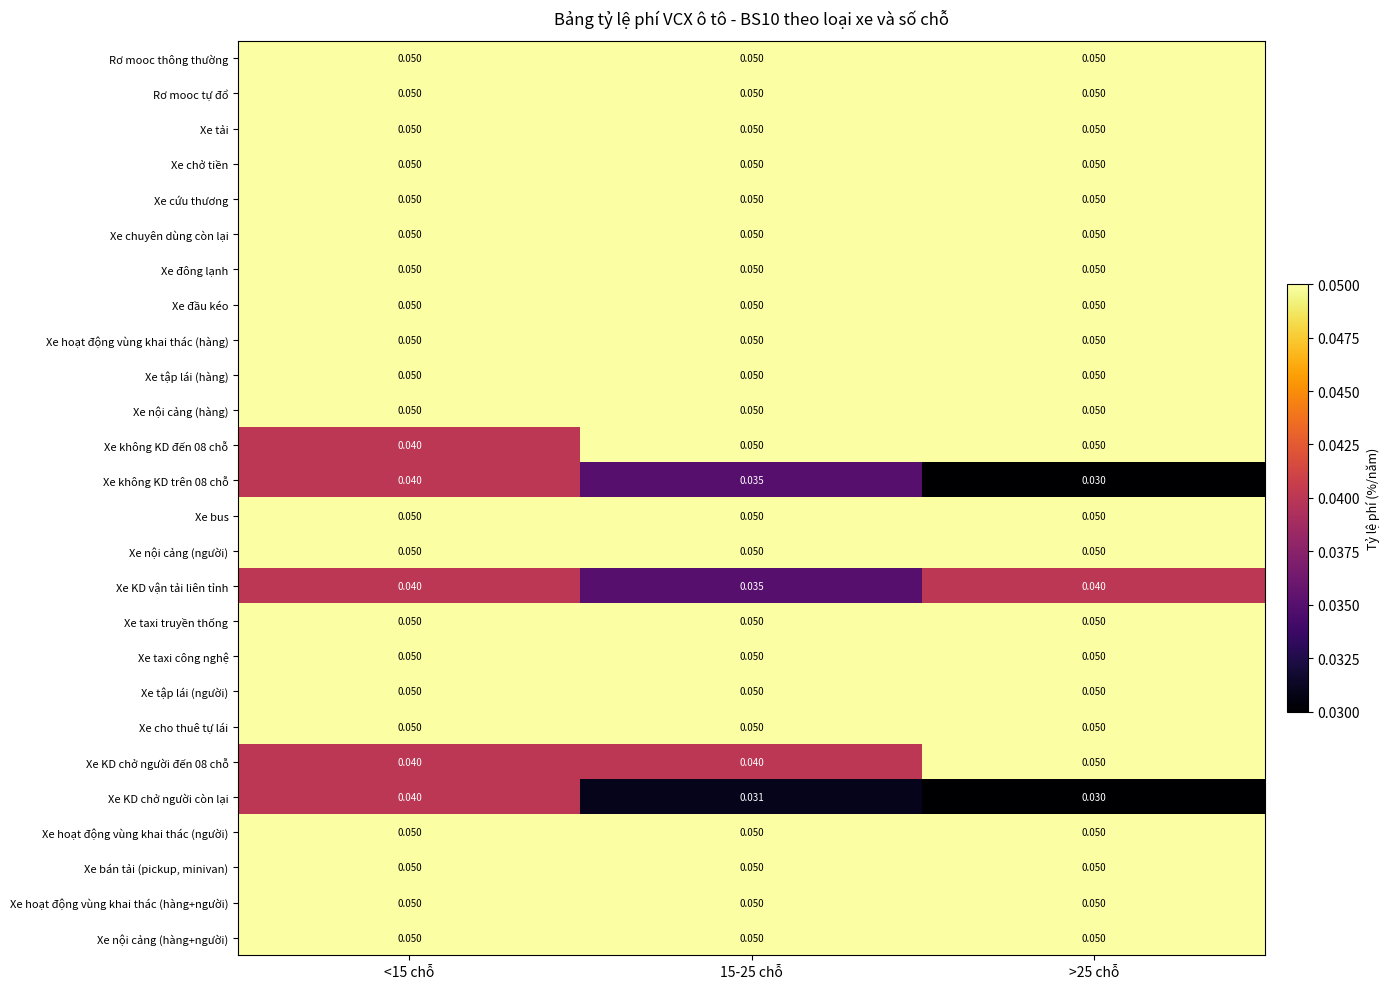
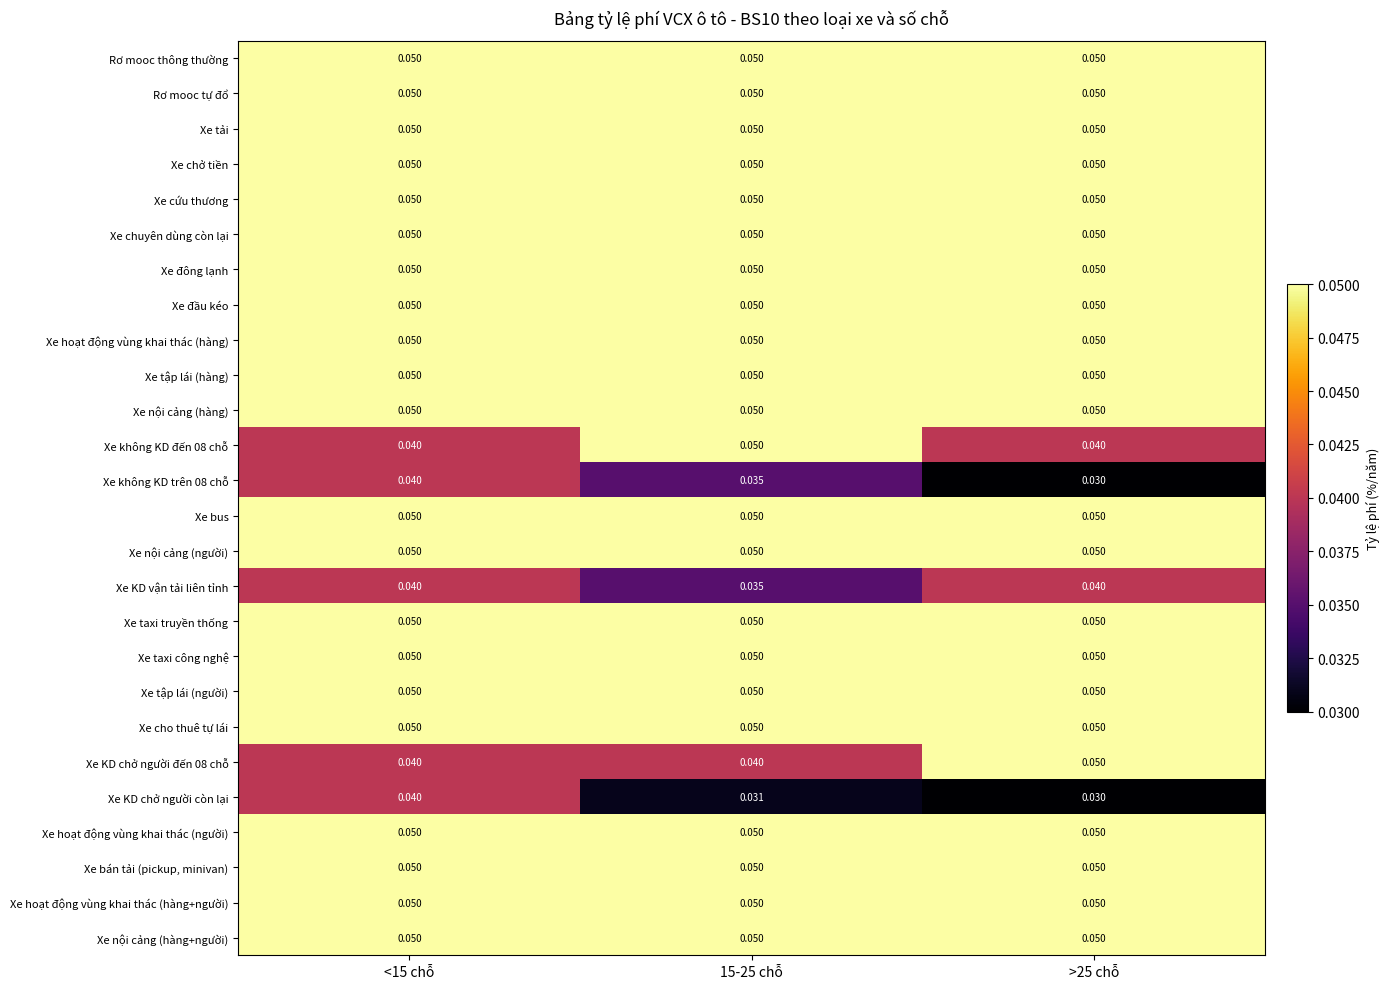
Xe không KD đến 08 chỗ, >25 chỗ: 0.050 -> 0.040
